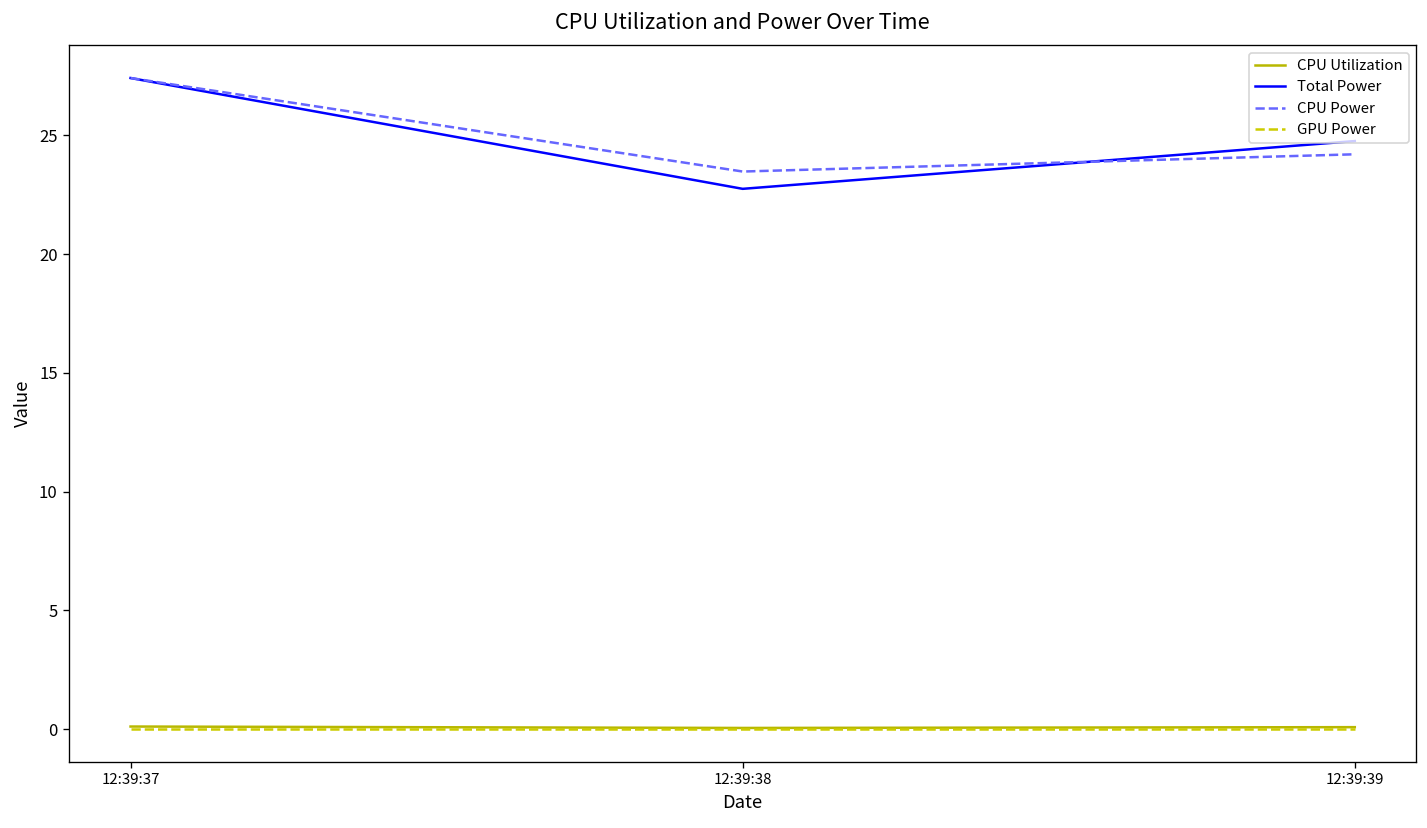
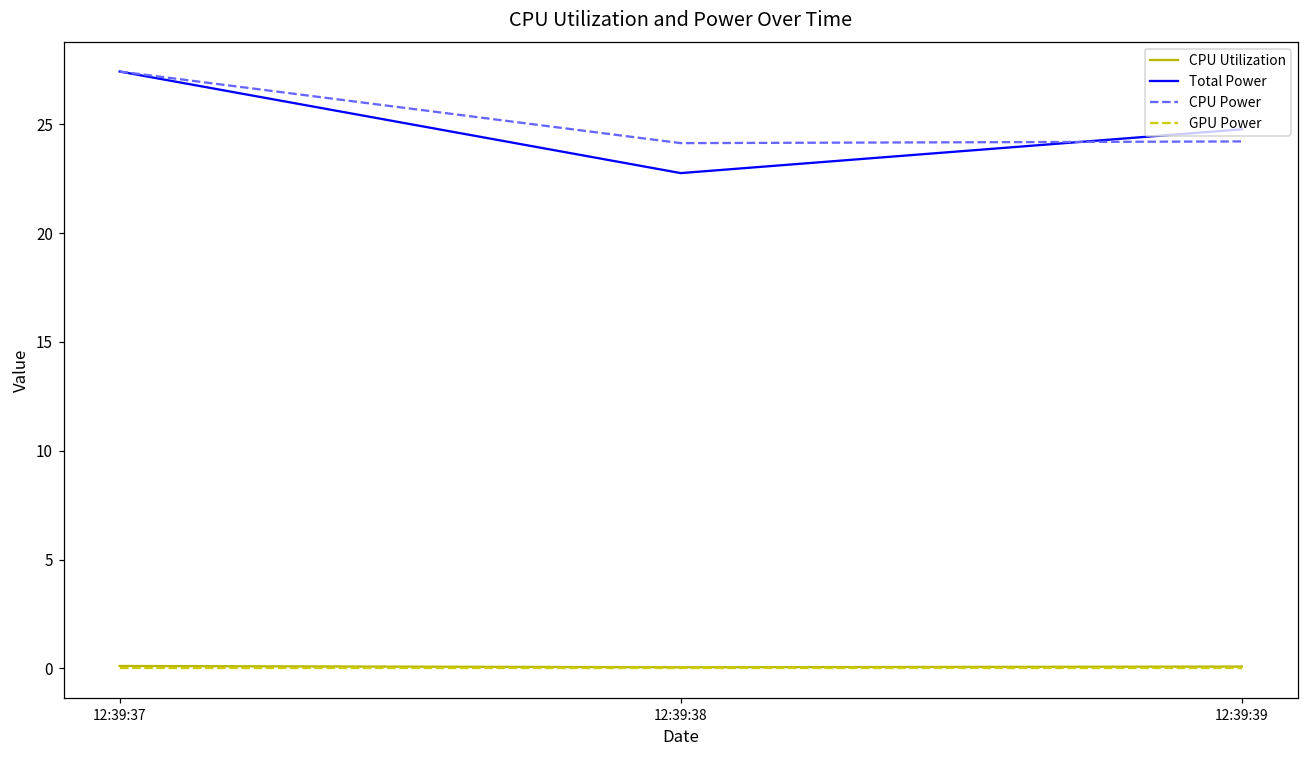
CPU Power, 12:39:38: 23.5 -> 24.1
